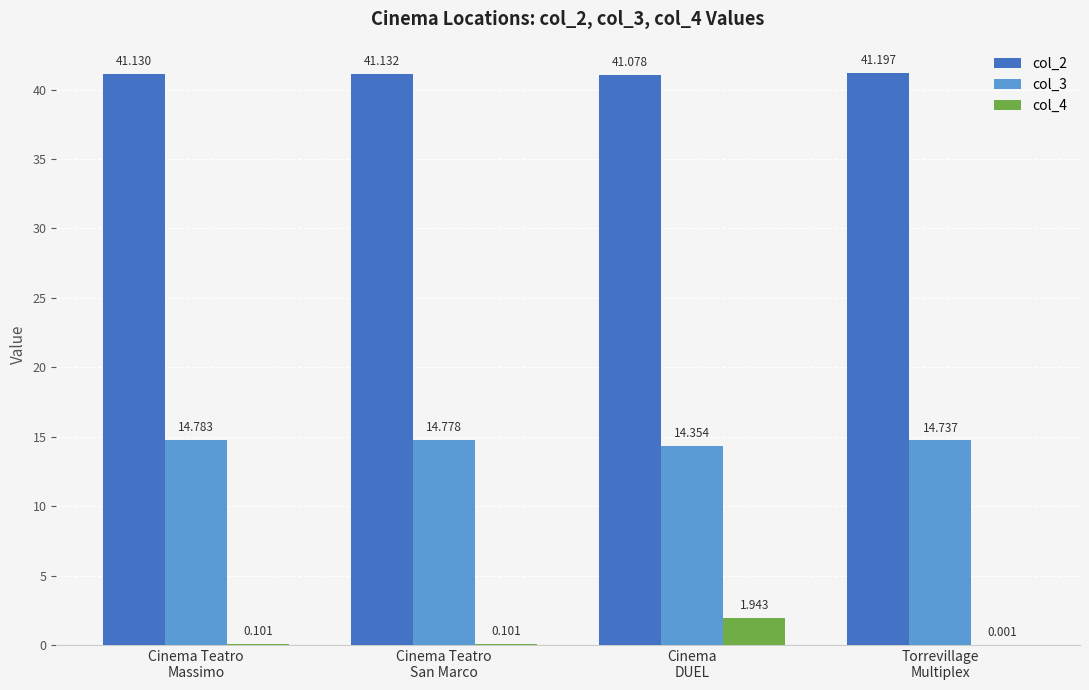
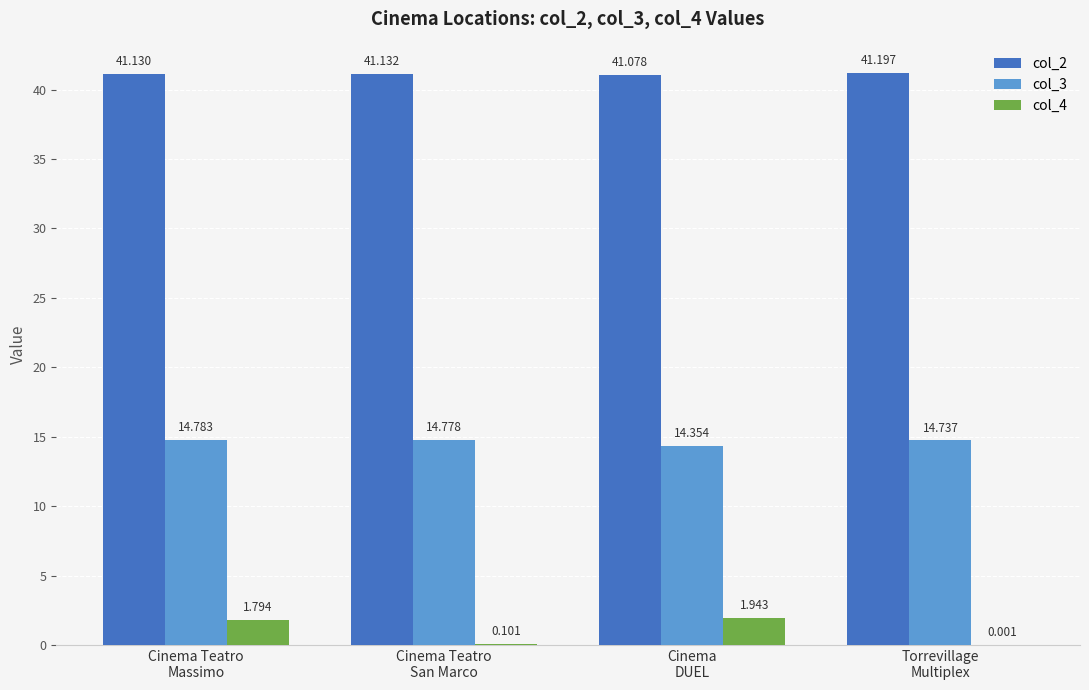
col_4, Cinema Teatro Massimo: 0.101 -> 1.794
